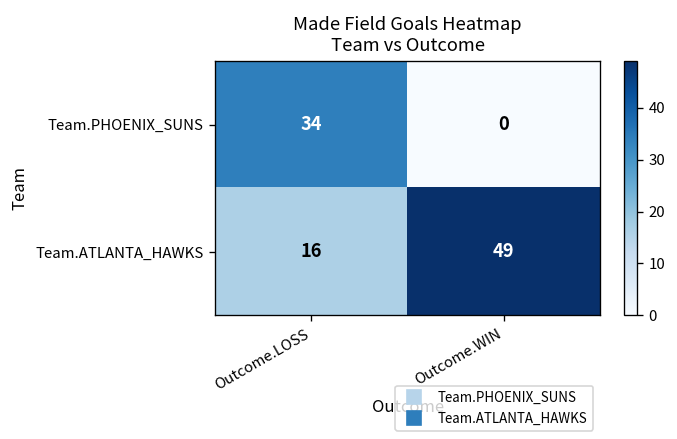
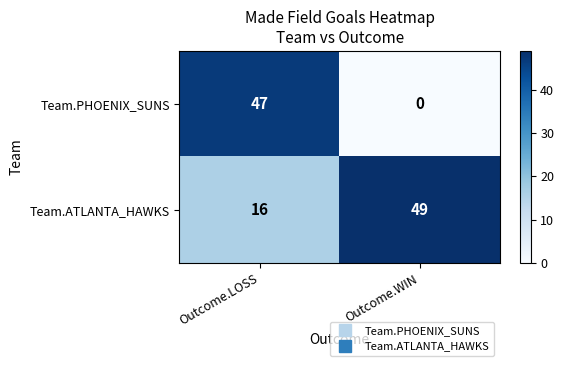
Team.PHOENIX_SUNS, Outcome.LOSS: 34 -> 47
